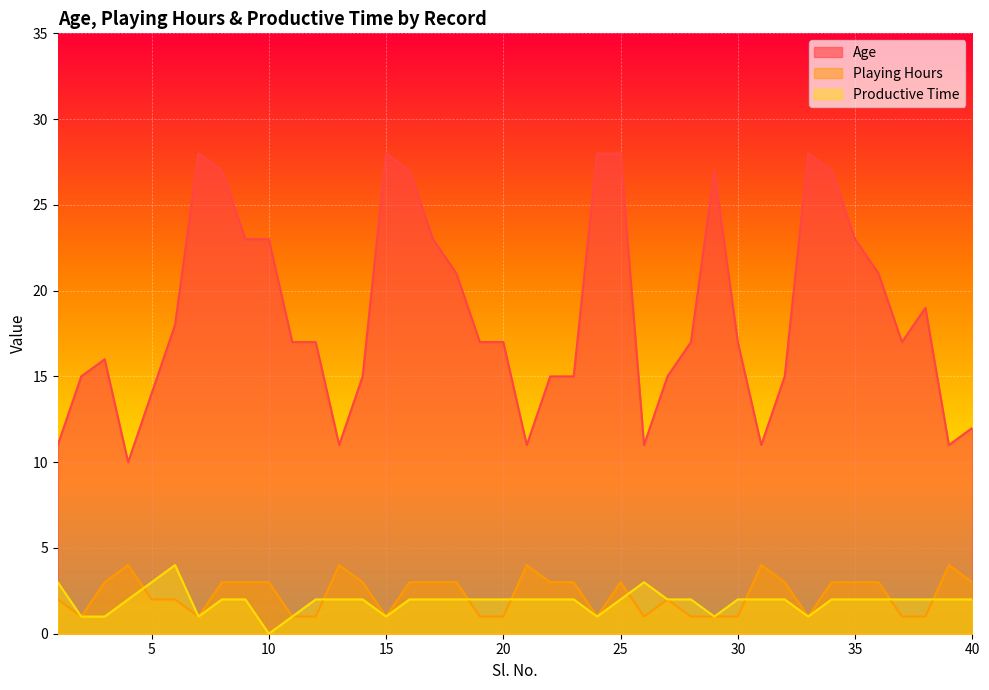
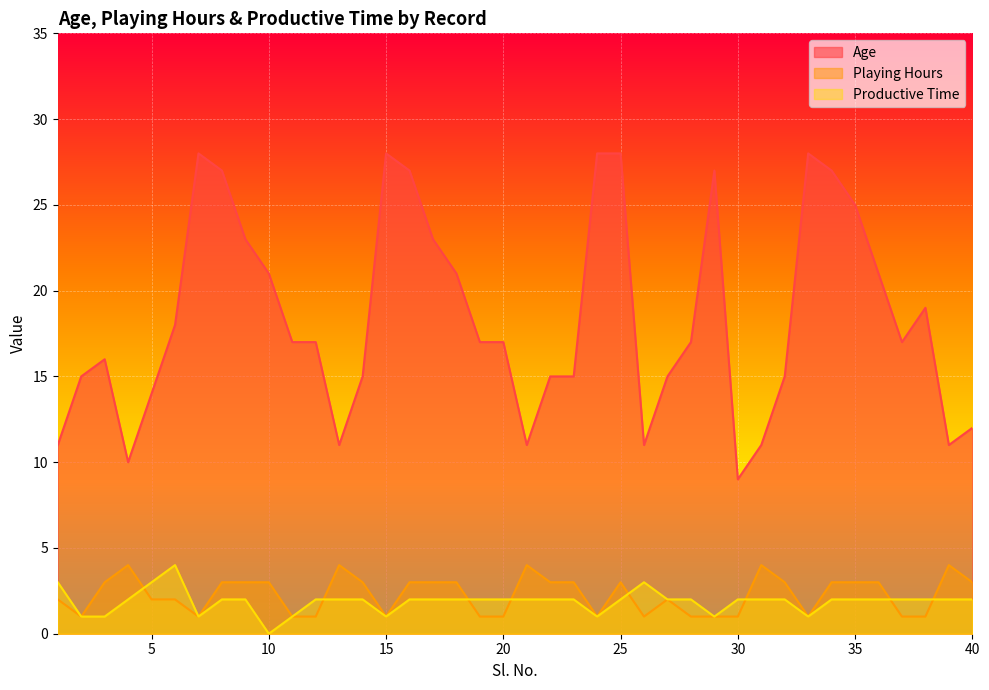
Age, 10: 23 -> 21
Age, 30: 17 -> 9
Age, 35: 23 -> 25
